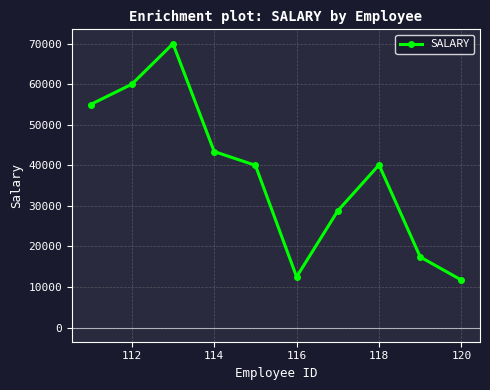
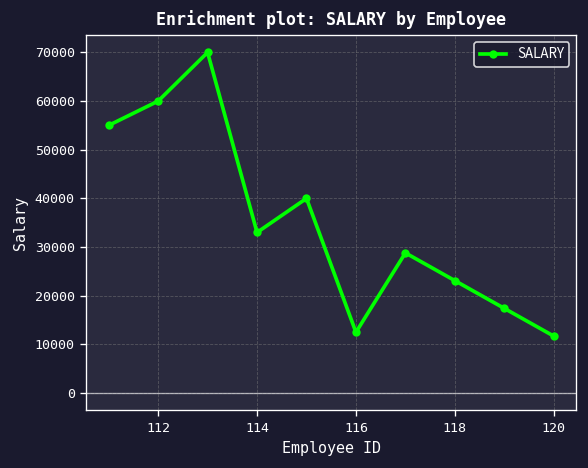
114: 43000 -> 33000
118: 40000 -> 23000
